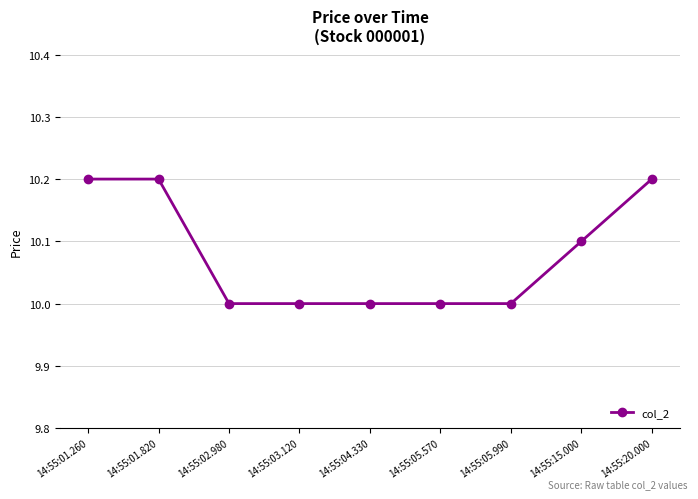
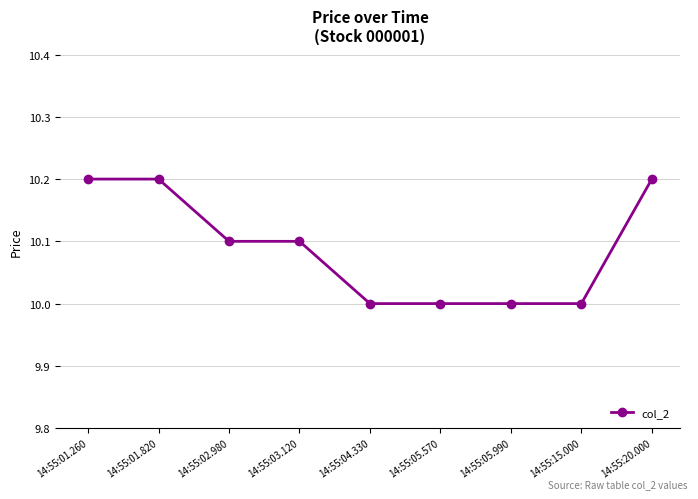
14:55:02.980: 10.0 -> 10.1
14:55:03.120: 10.0 -> 10.1
14:55:15.000: 10.1 -> 10.0
